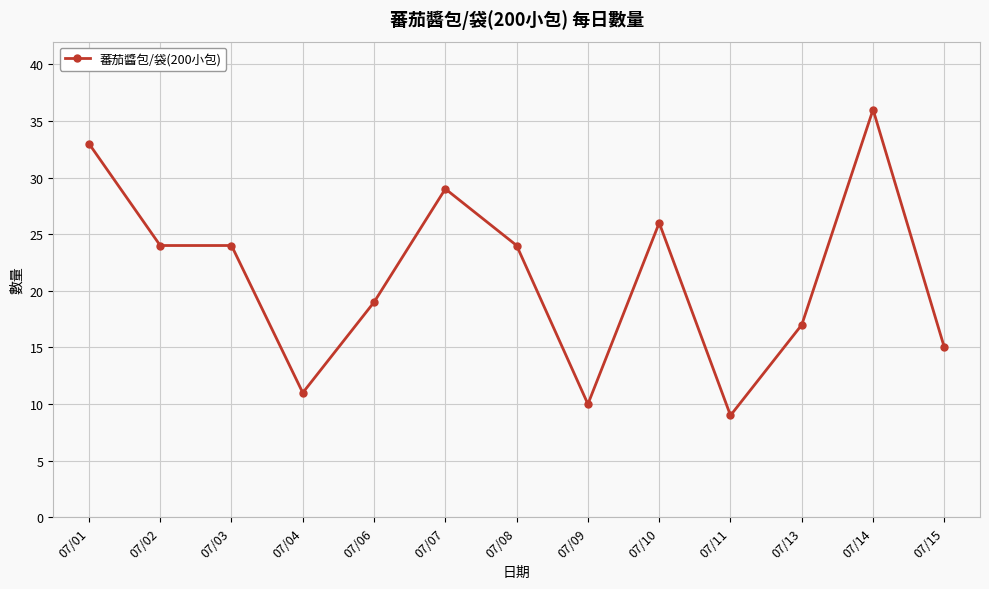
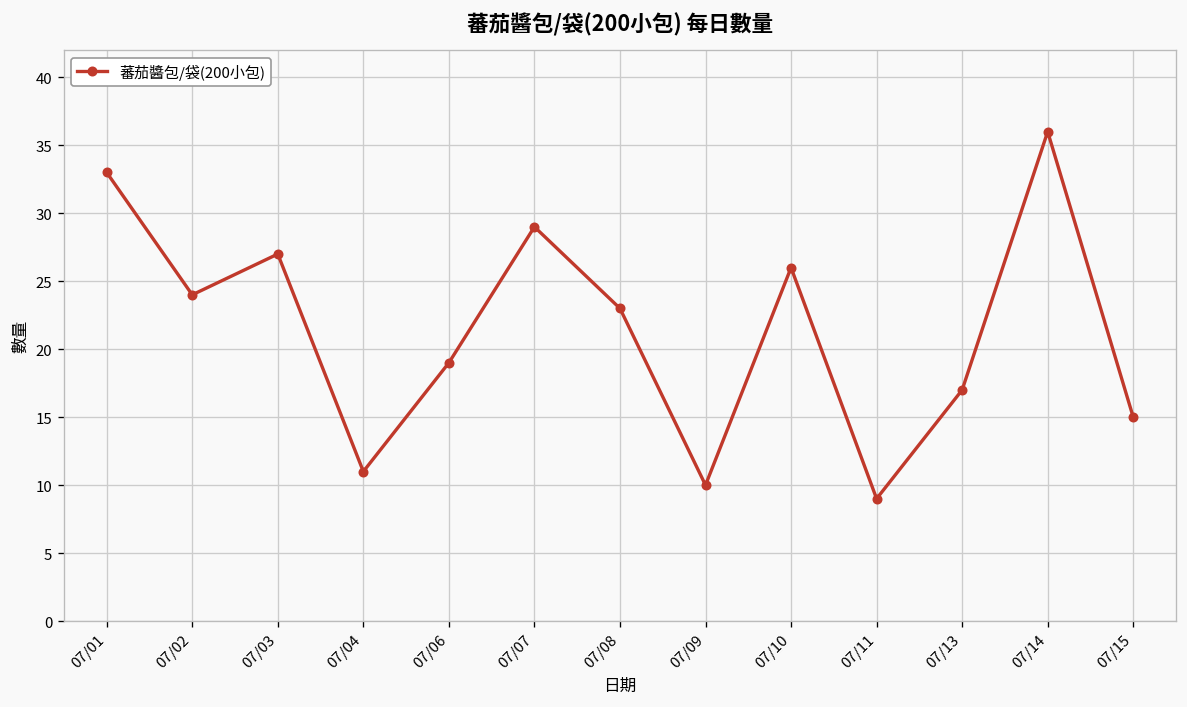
07/03: 24 -> 27
07/08: 24 -> 23
